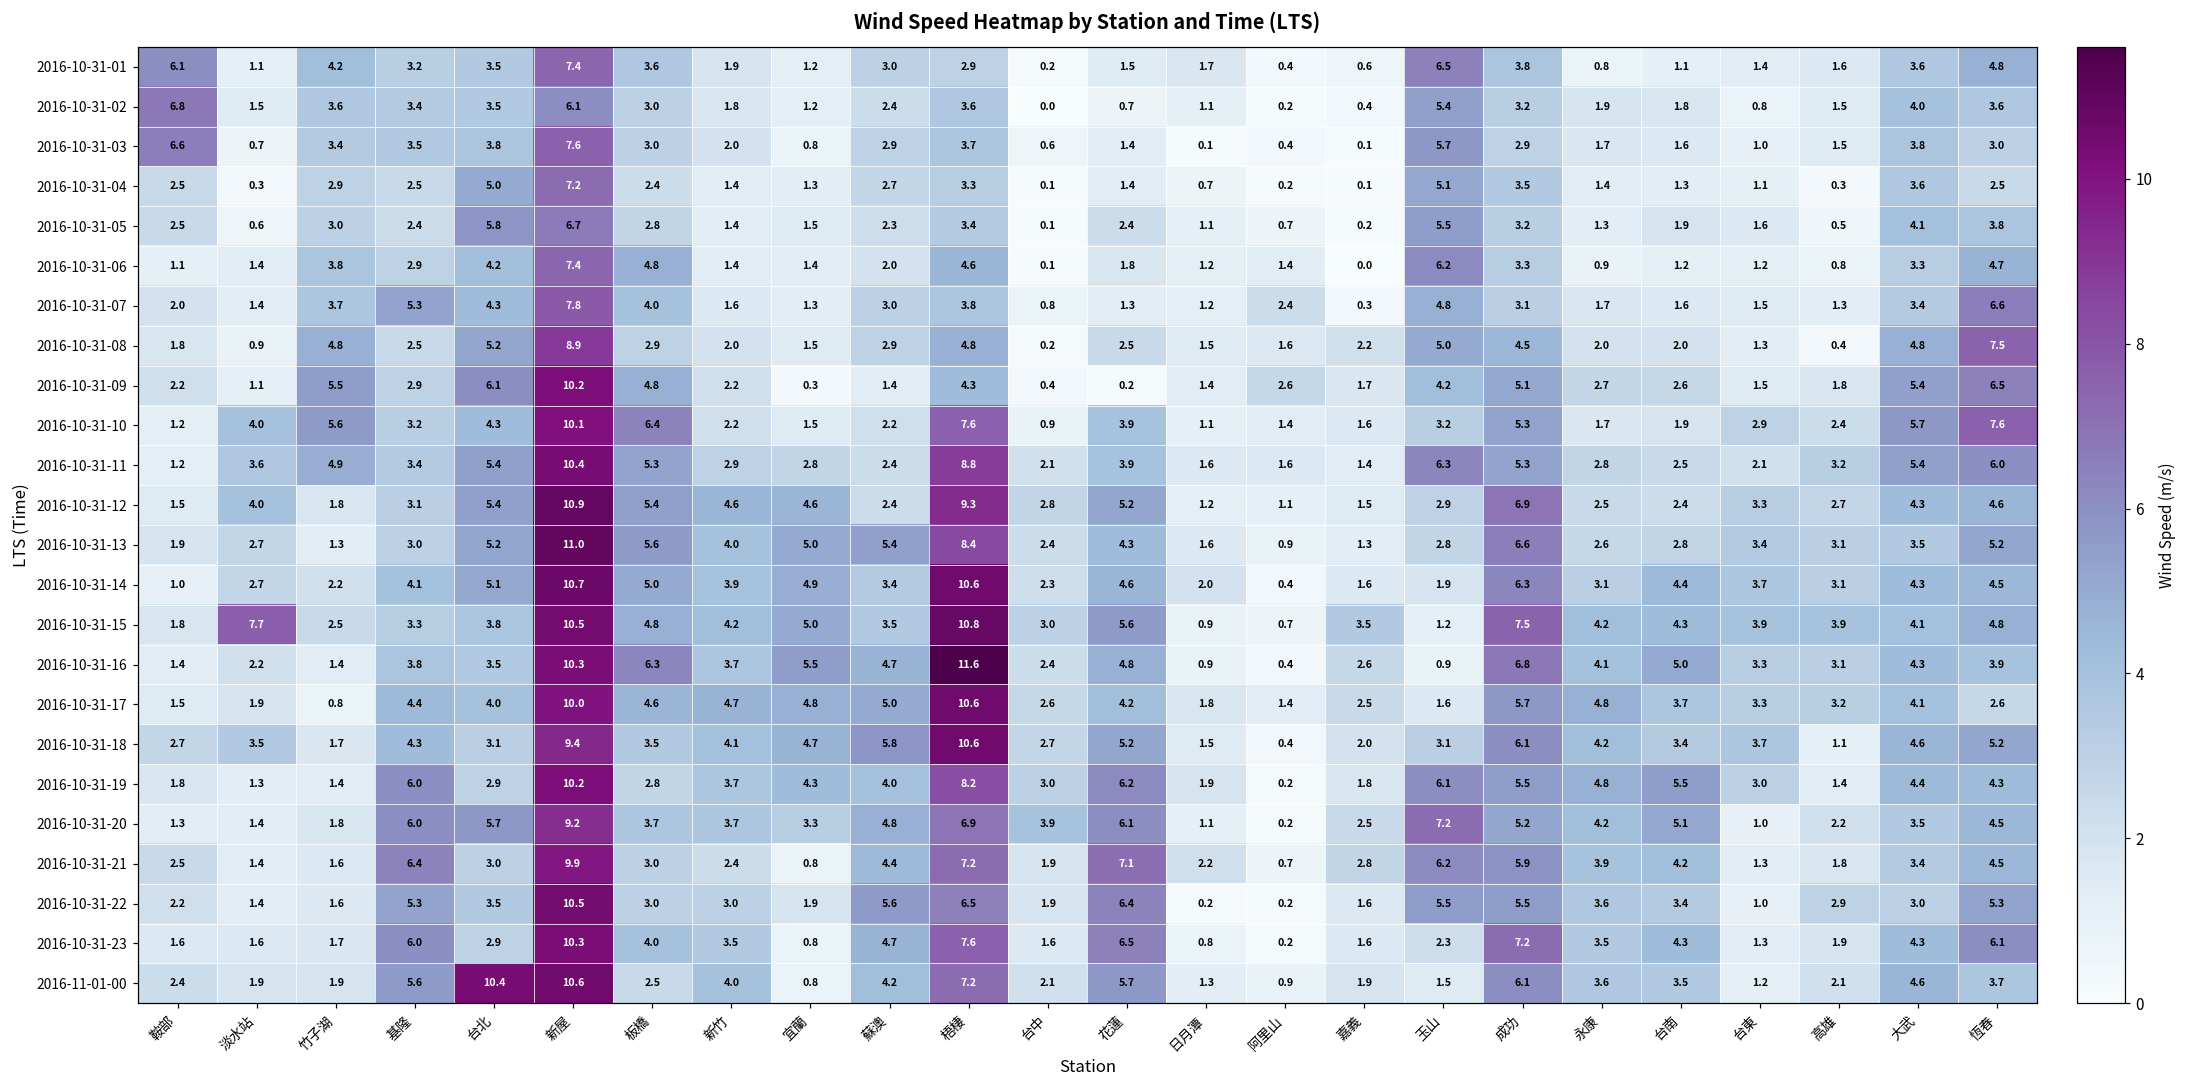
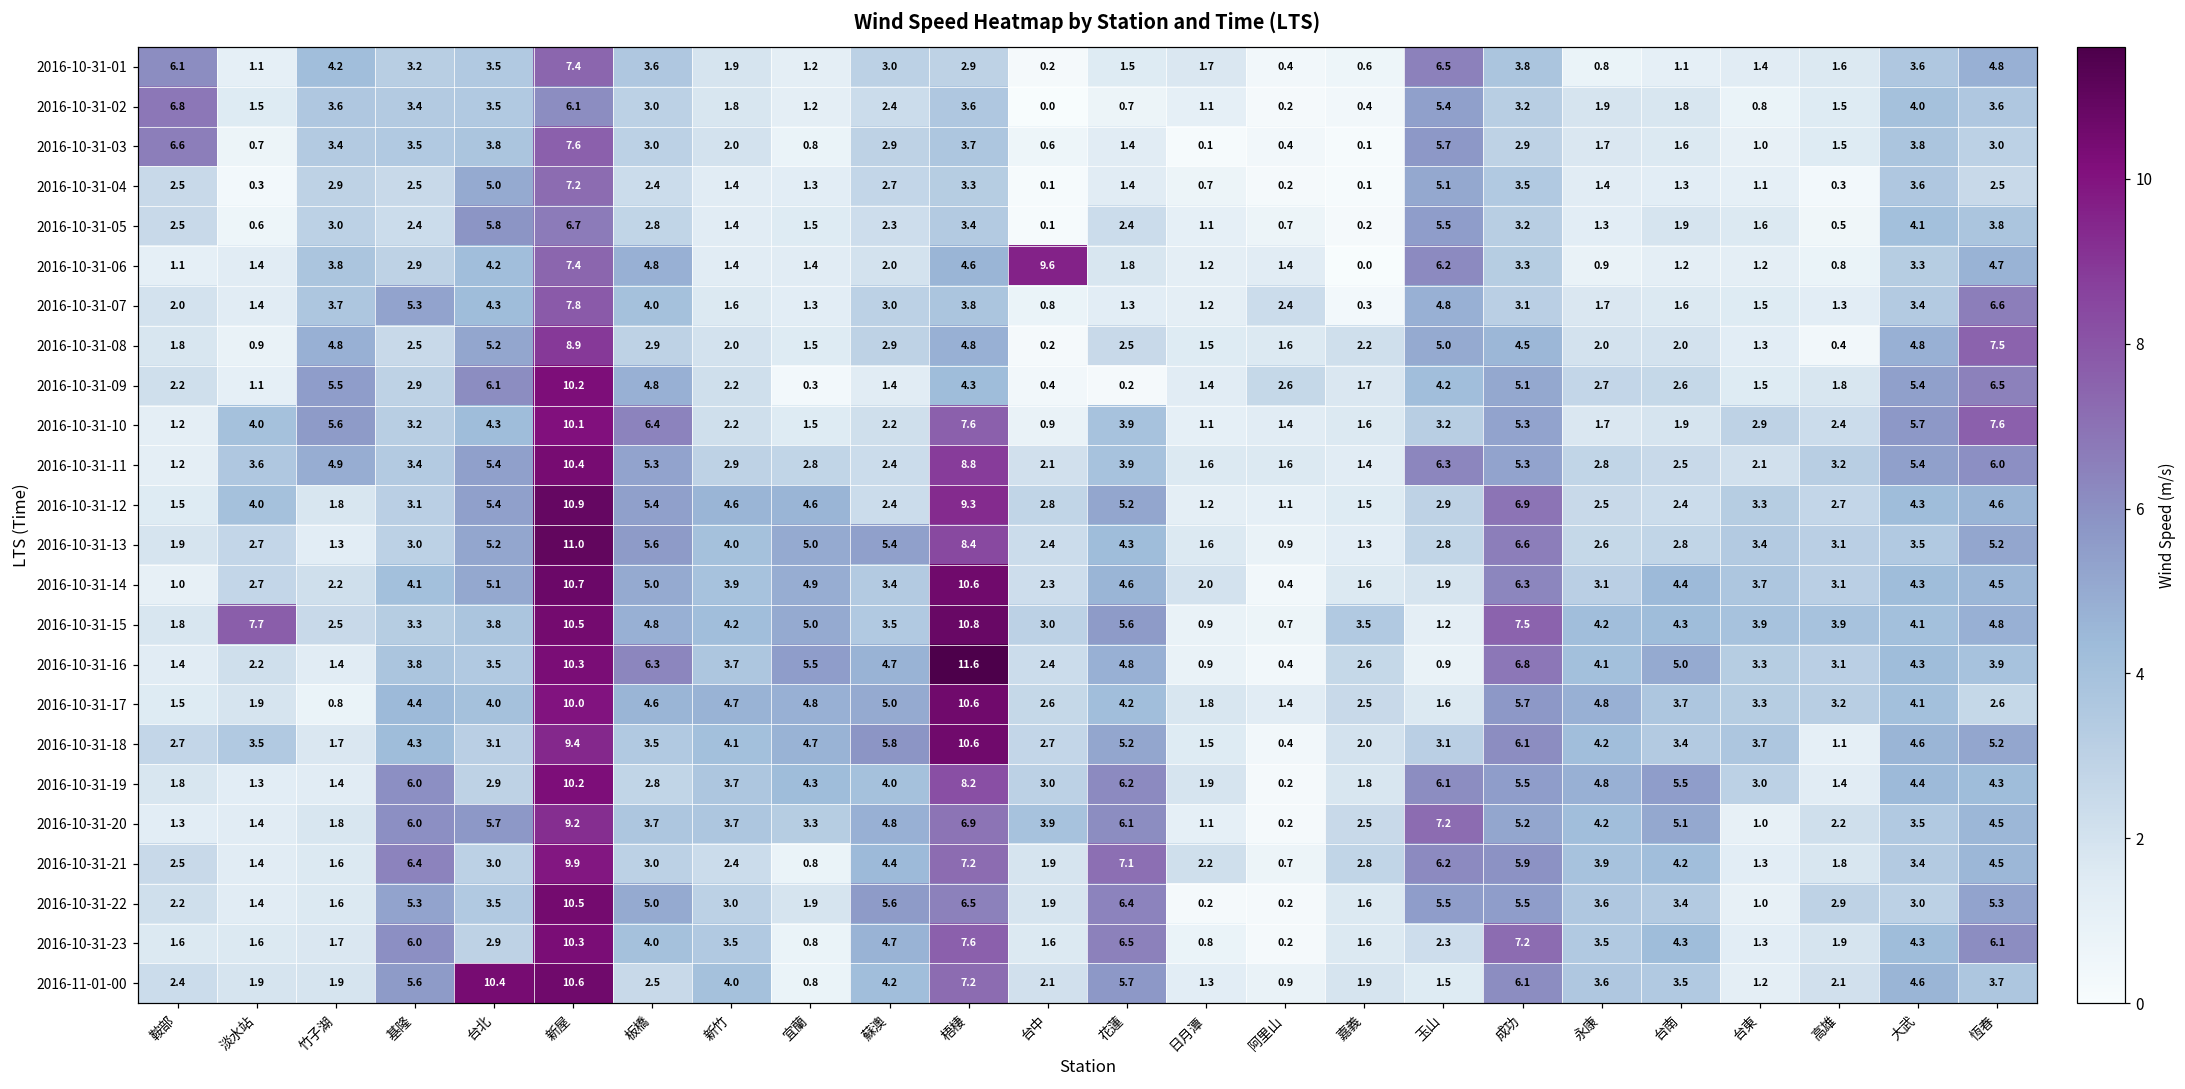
2016-10-31-06, 台中: 0.1 -> 9.6
2016-10-31-22, 板橋: 3.0 -> 5.0
